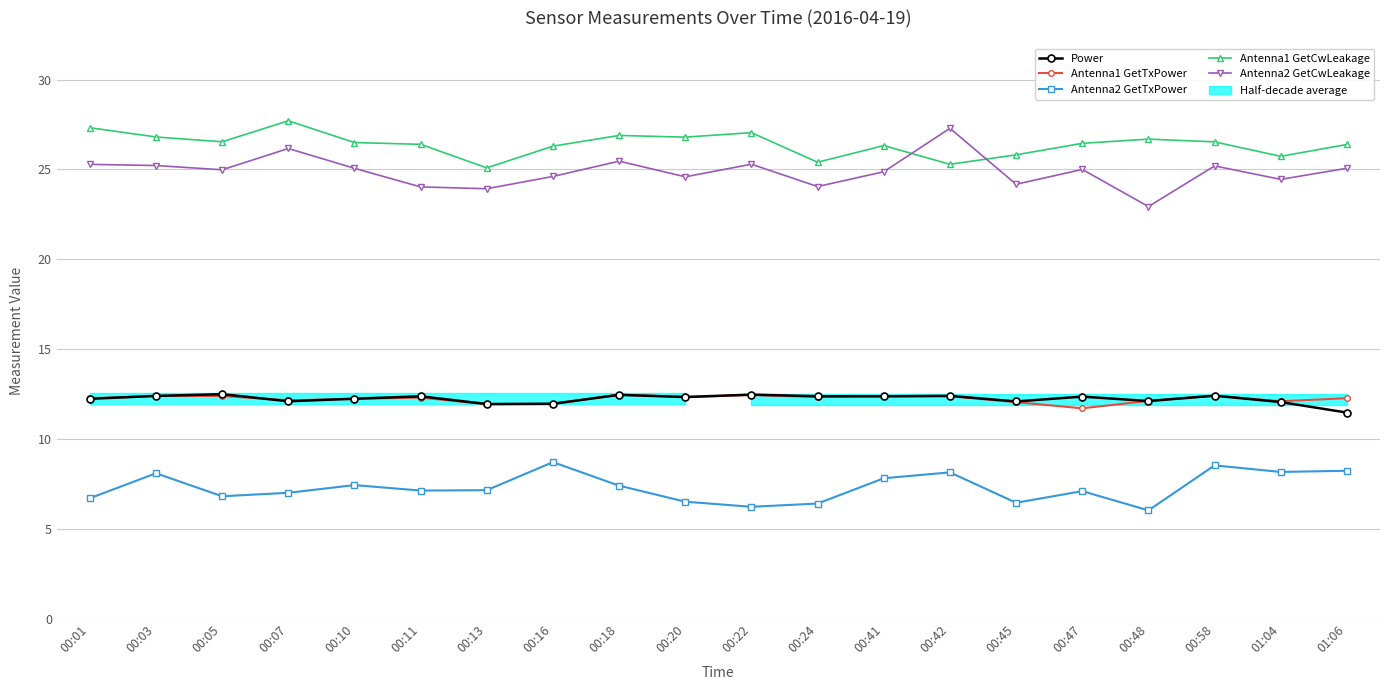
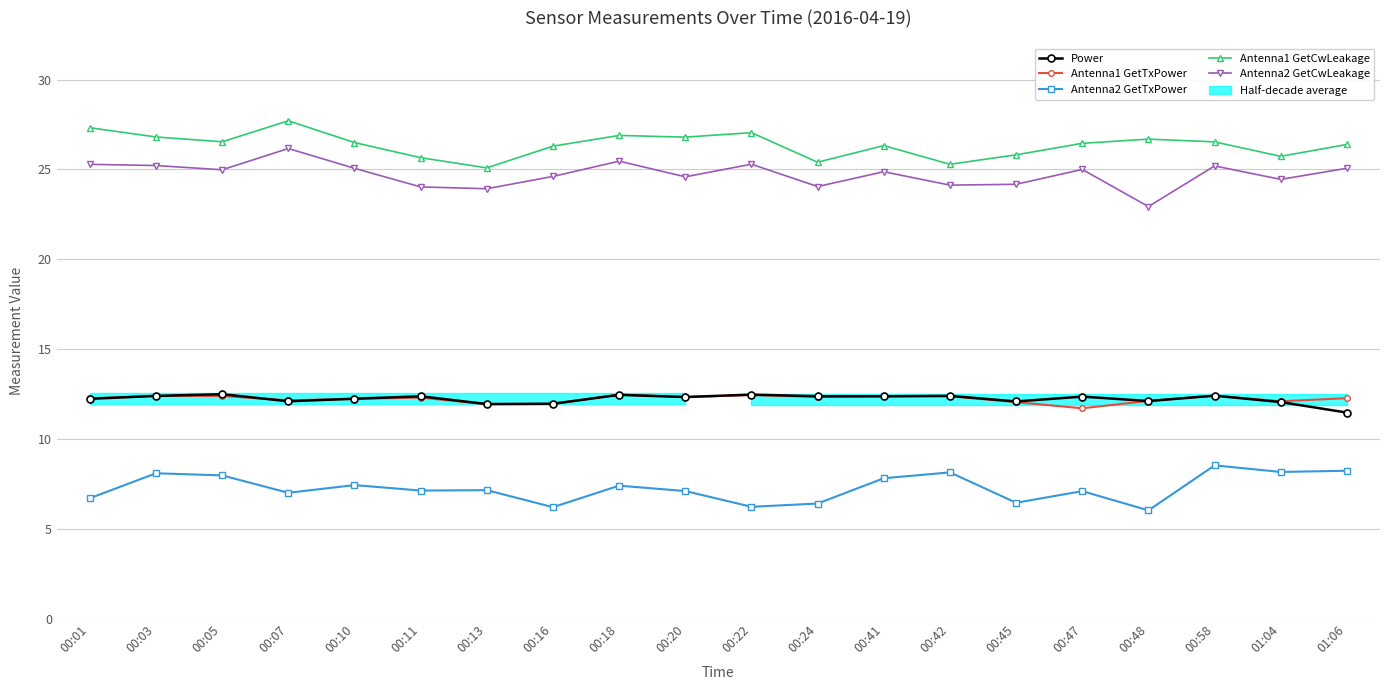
Antenna2 GetTxPower, 00:05: 6.8 -> 8.0
Antenna1 GetCwLeakage, 00:11: 26.4 -> 25.7
Antenna2 GetTxPower, 00:16: 8.7 -> 6.2
Antenna2 GetTxPower, 00:20: 6.5 -> 7.1
Antenna2 GetCwLeakage, 00:42: 27.3 -> 24.1
